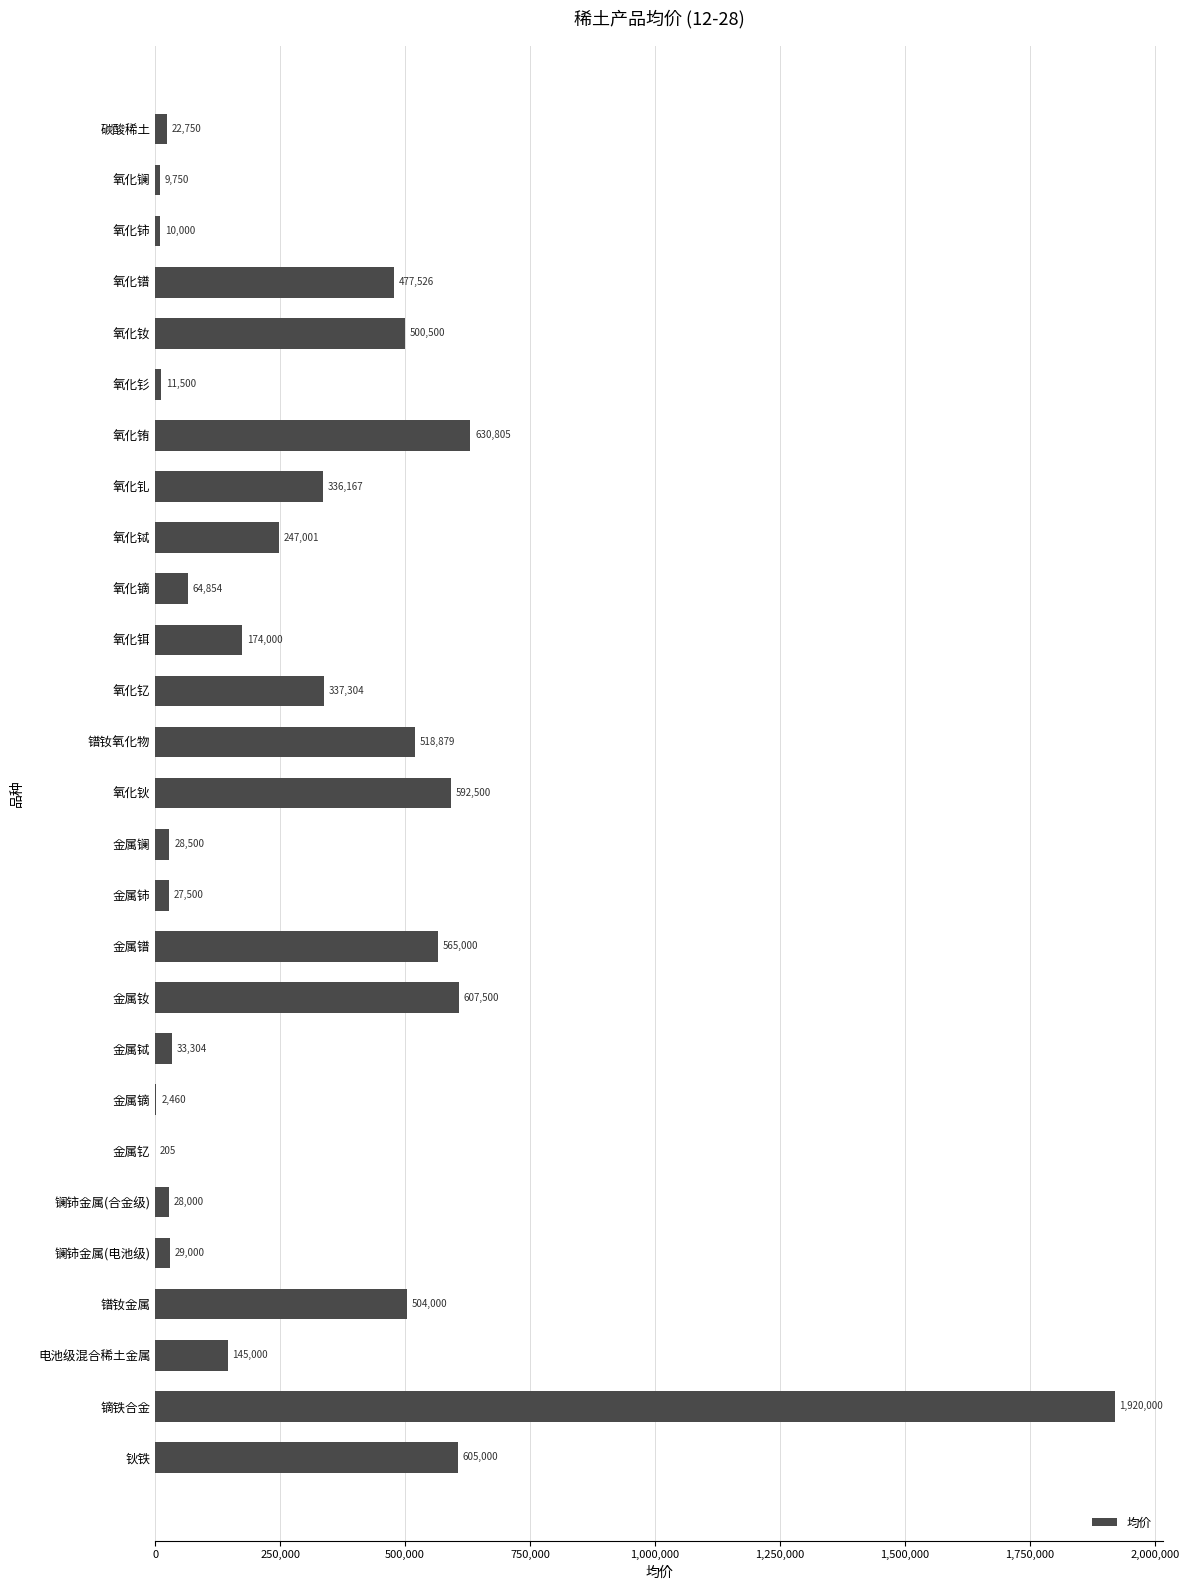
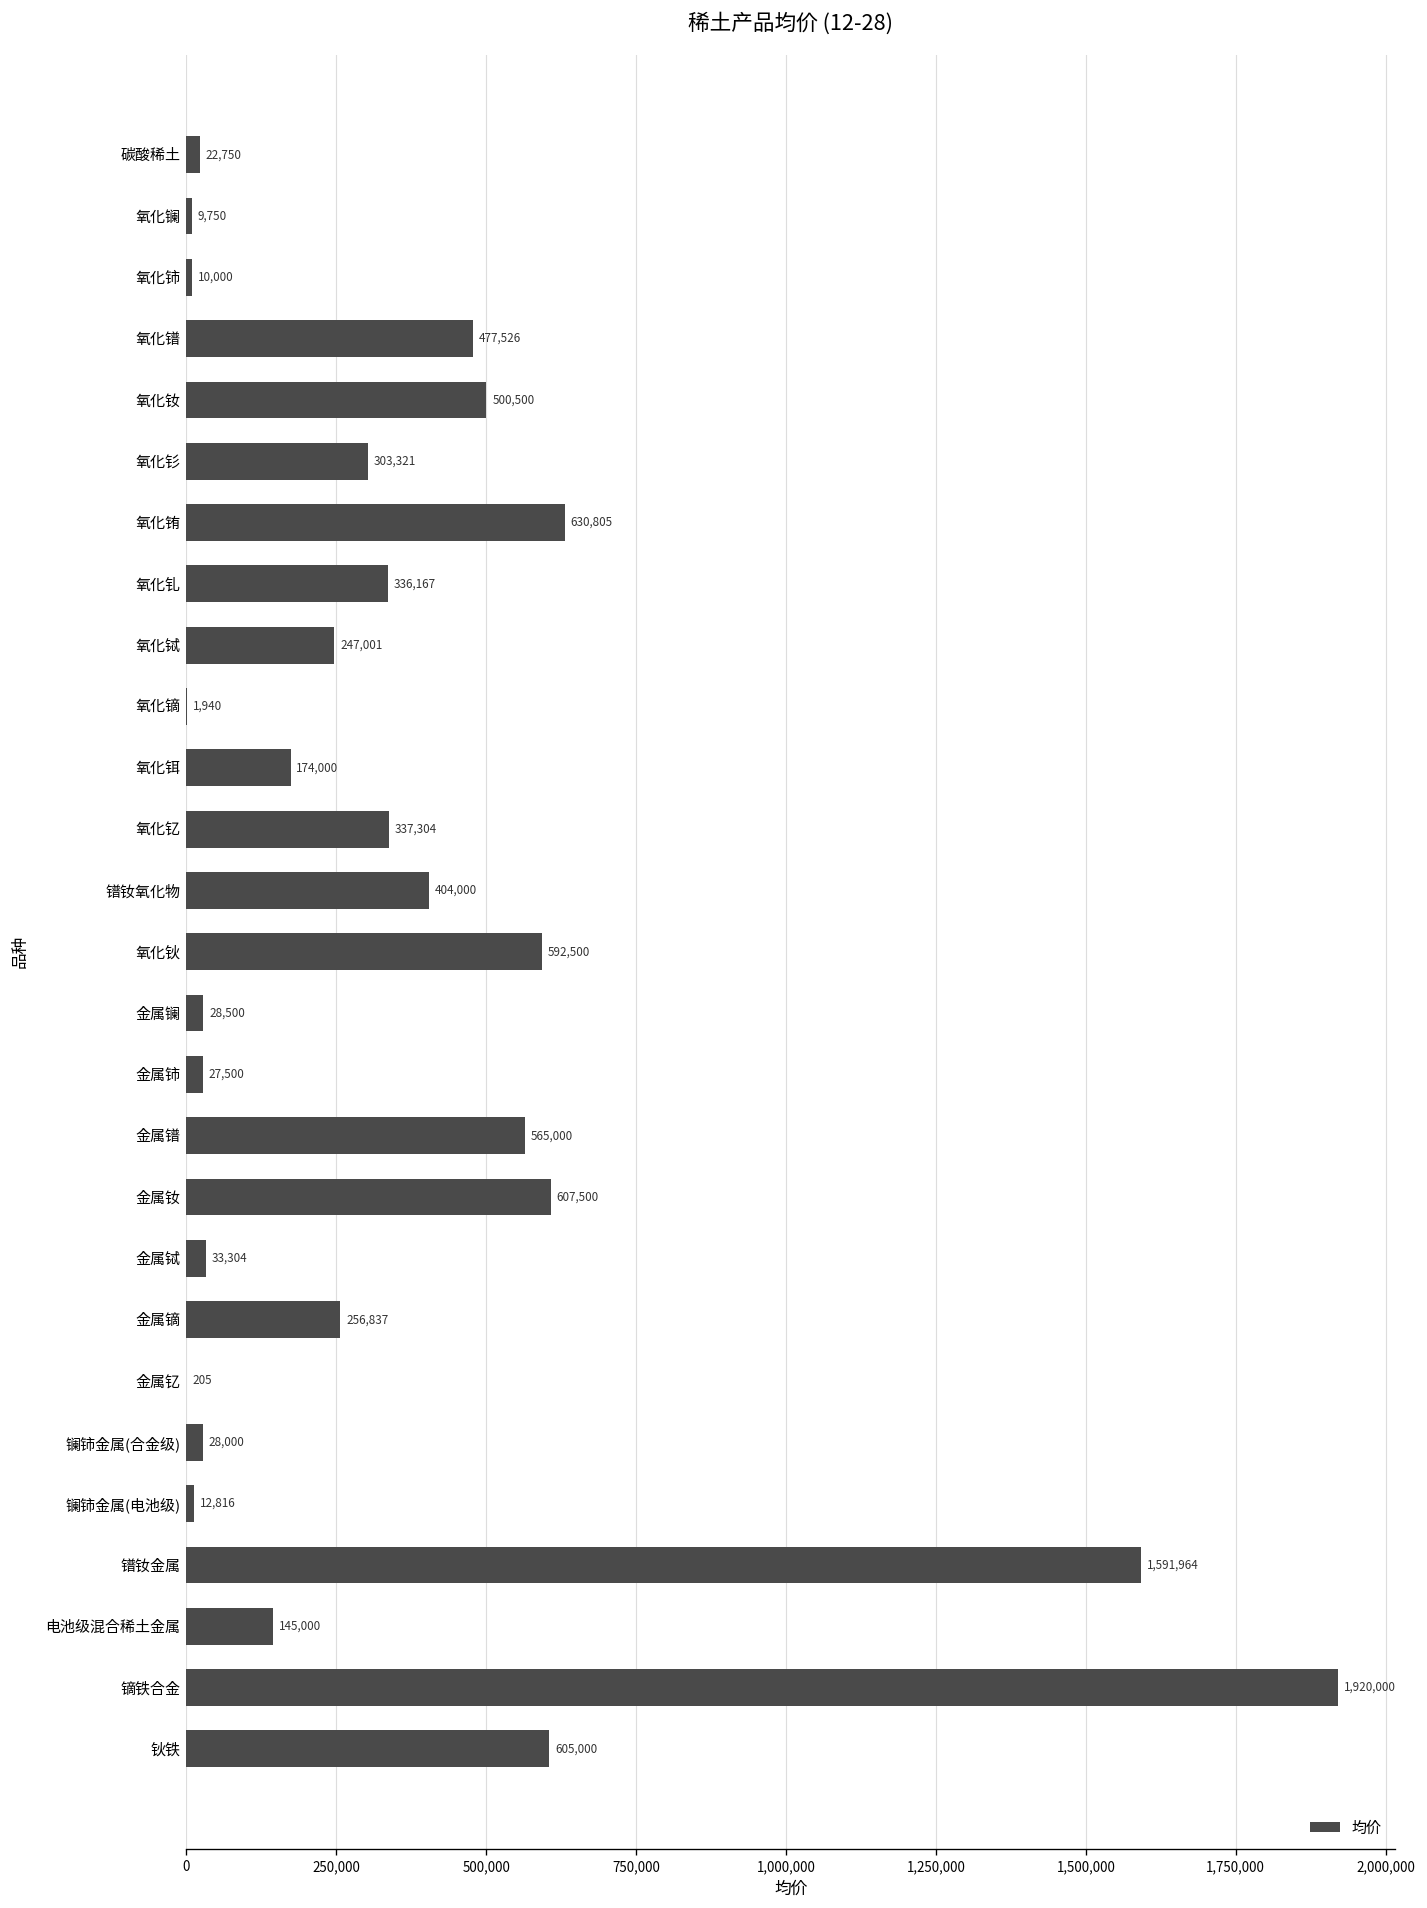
氧化钐: 11,500 -> 303,321
氧化镝: 64,854 -> 1,940
镨钕氧化物: 518,879 -> 404,000
金属镝: 2,460 -> 256,837
镧铈金属(电池级): 29,000 -> 12,816
镨钕金属: 504,000 -> 1,591,964
